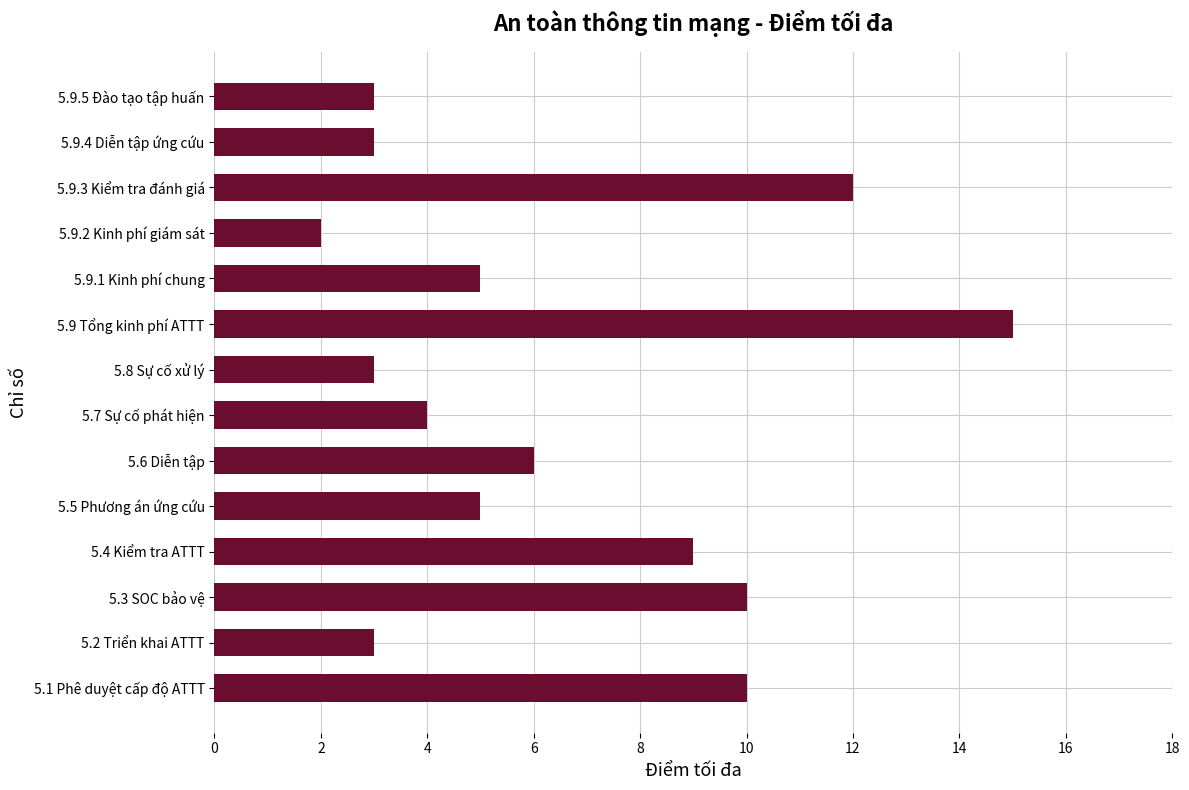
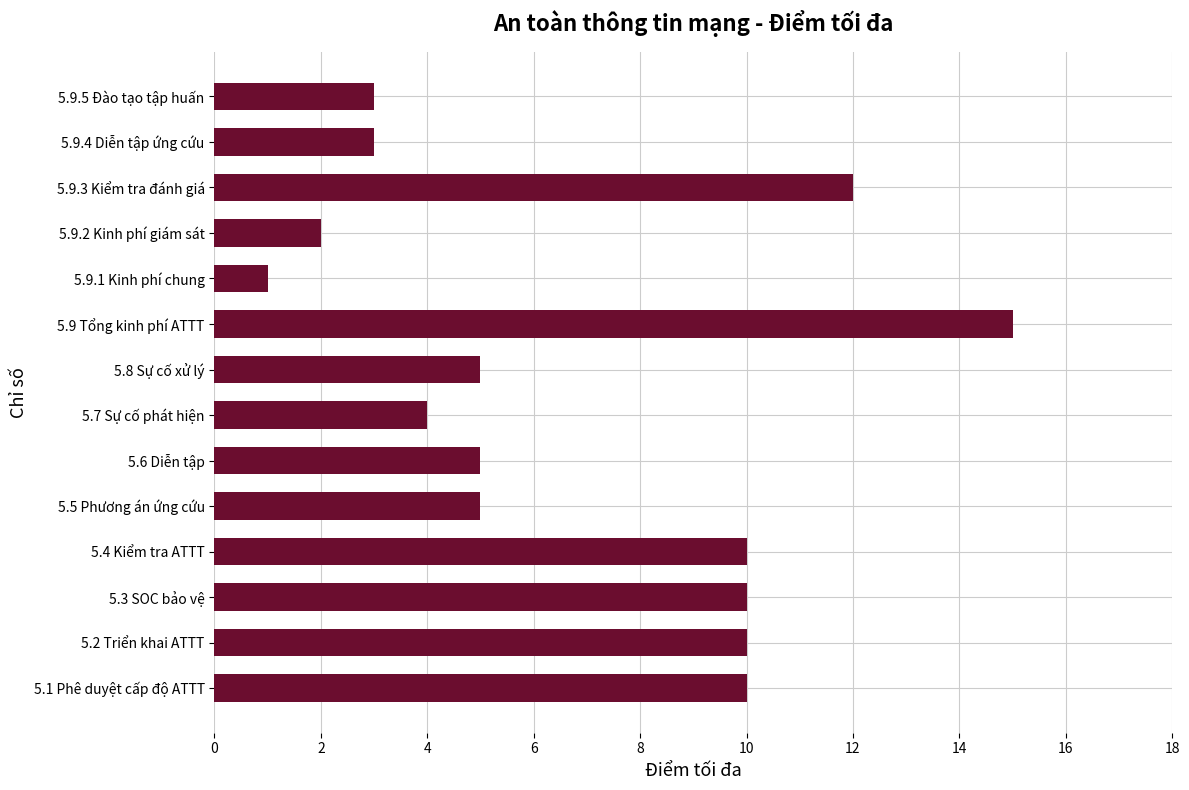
5.9.1 Kinh phí chung: 5 -> 1
5.8 Sự cố xử lý: 3 -> 5
5.6 Diễn tập: 6 -> 5
5.4 Kiểm tra ATTT: 9 -> 10
5.2 Triển khai ATTT: 3 -> 10
